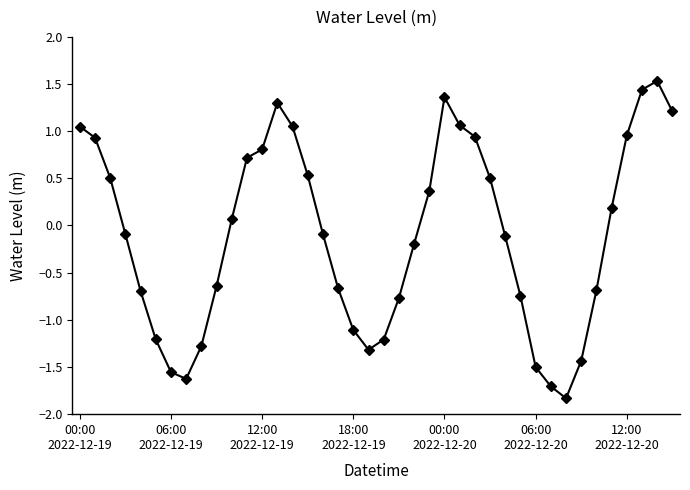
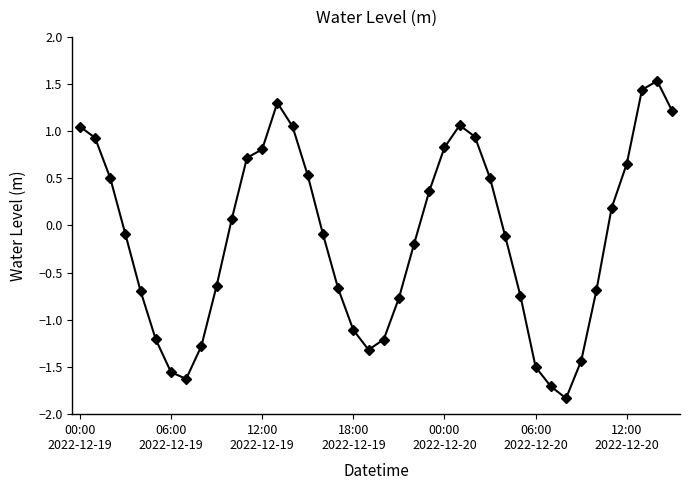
00:00 2022-12-20: 1.4 -> 0.8
12:00 2022-12-20: 1.0 -> 0.7
